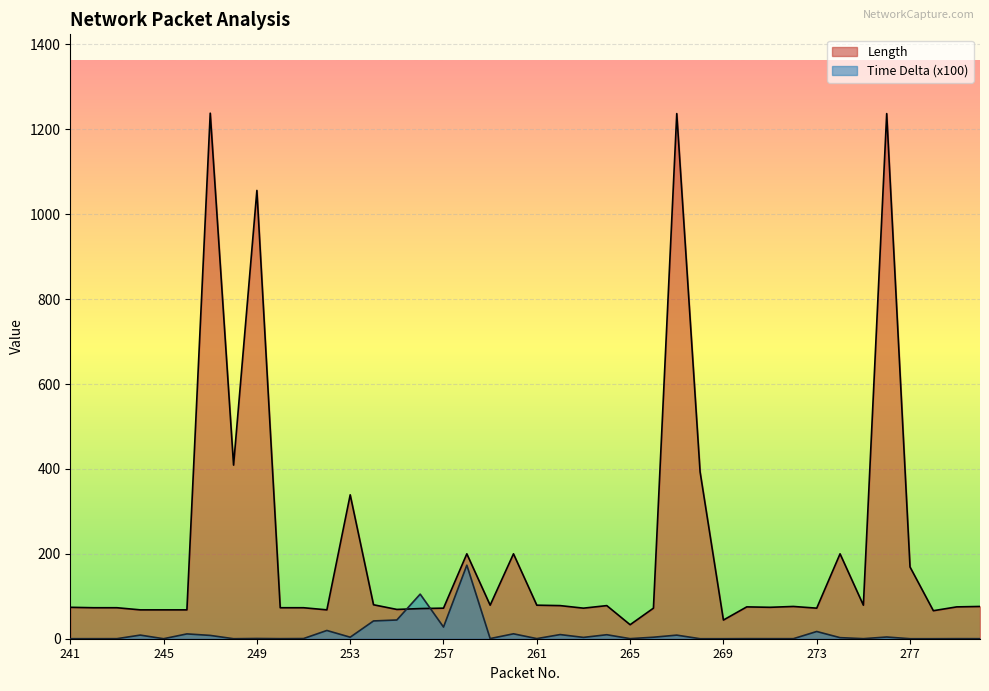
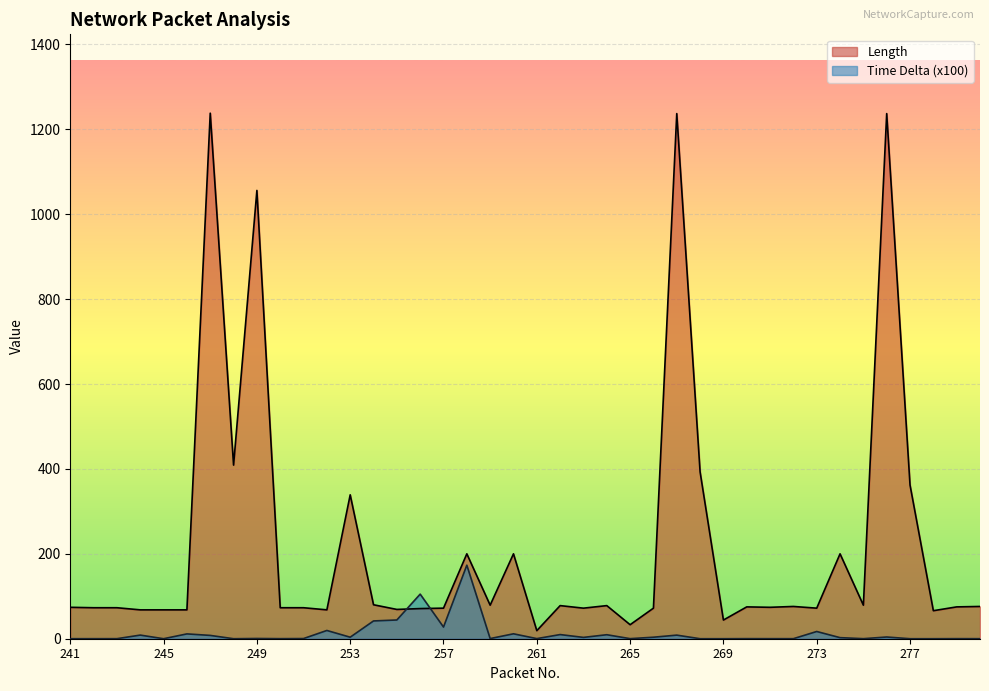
Length, 261: 80 -> 20
Length, 277: 170 -> 360
